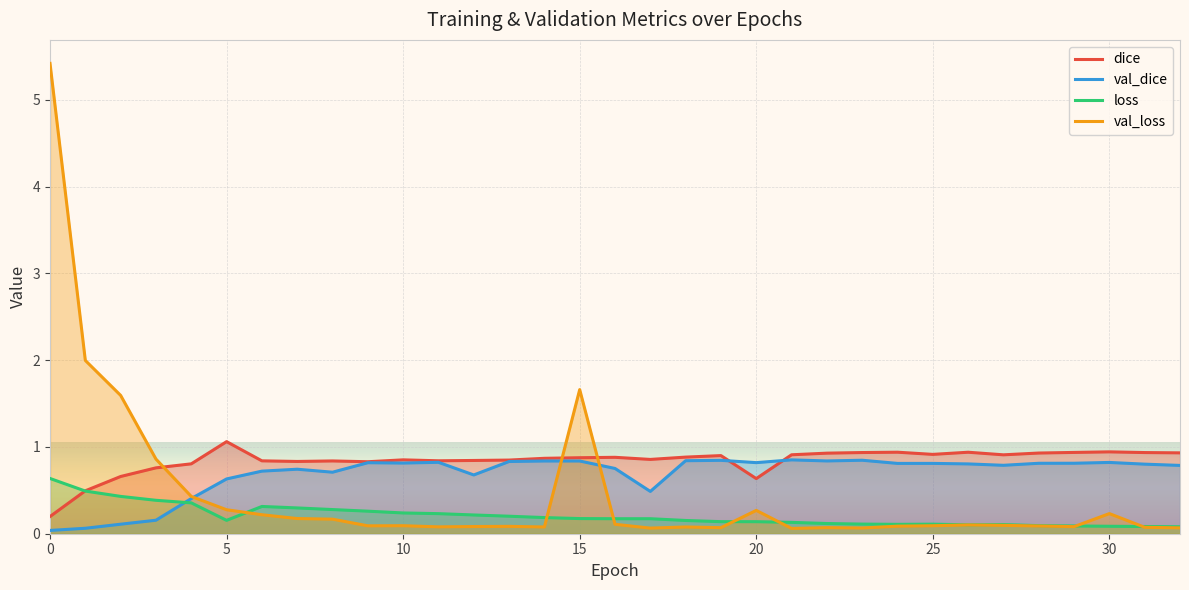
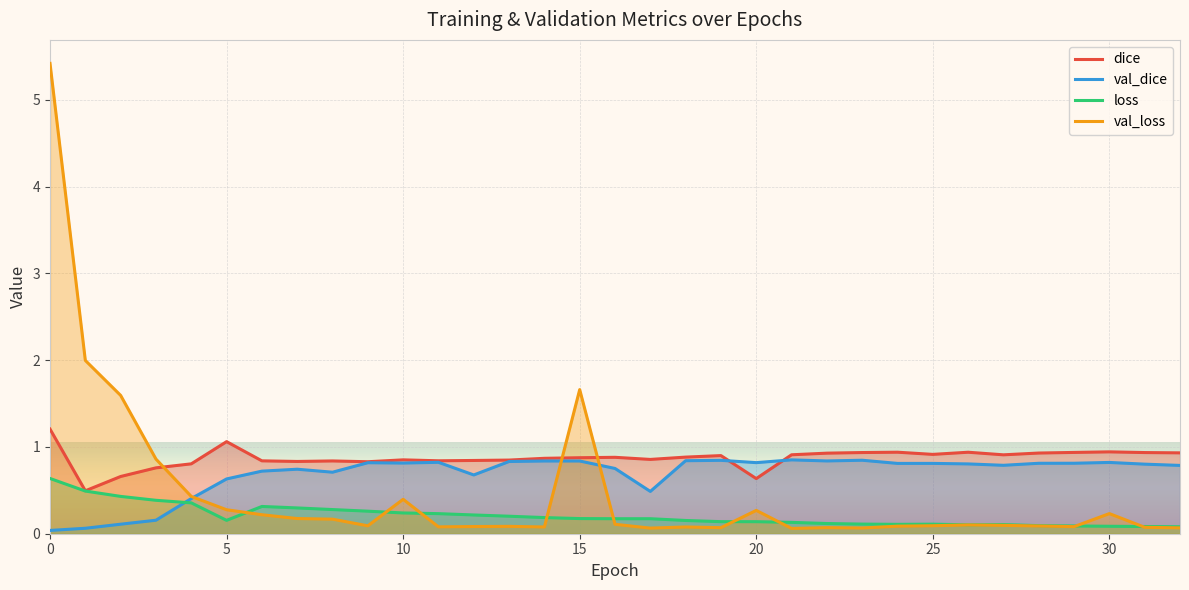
dice, 0: 0.2 -> 1.2
val_loss, 10: 0.1 -> 0.4
